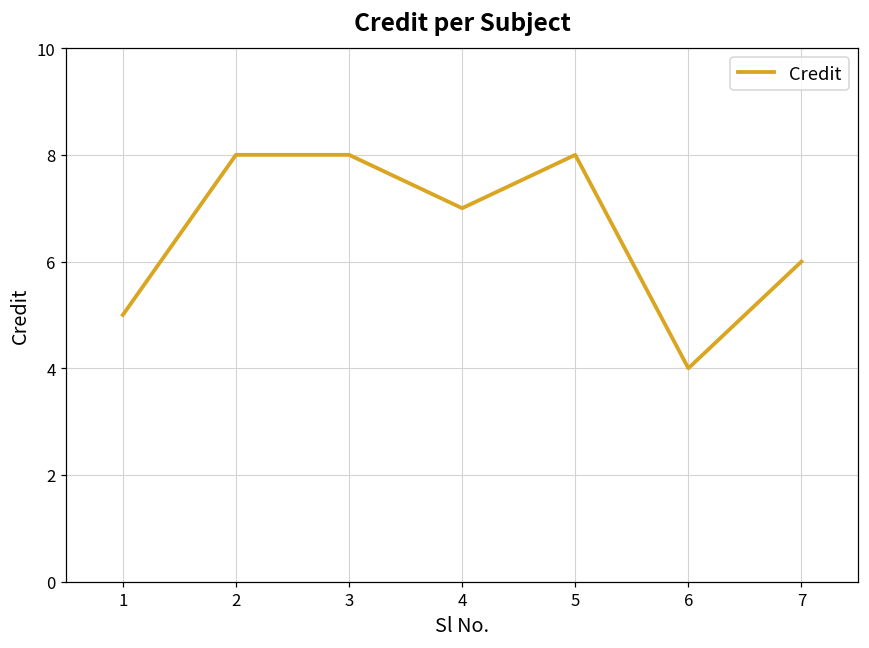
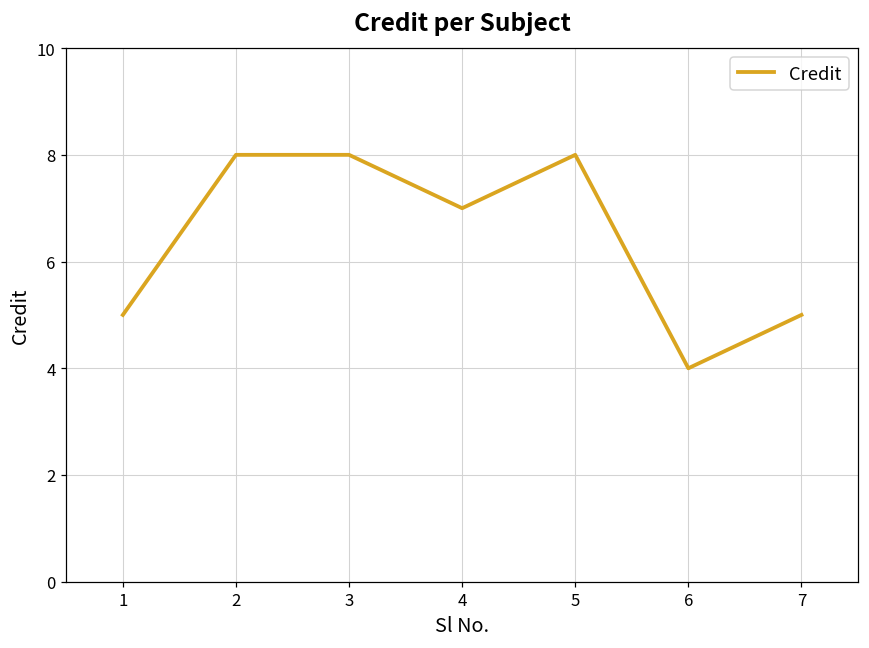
7: 6 -> 5
